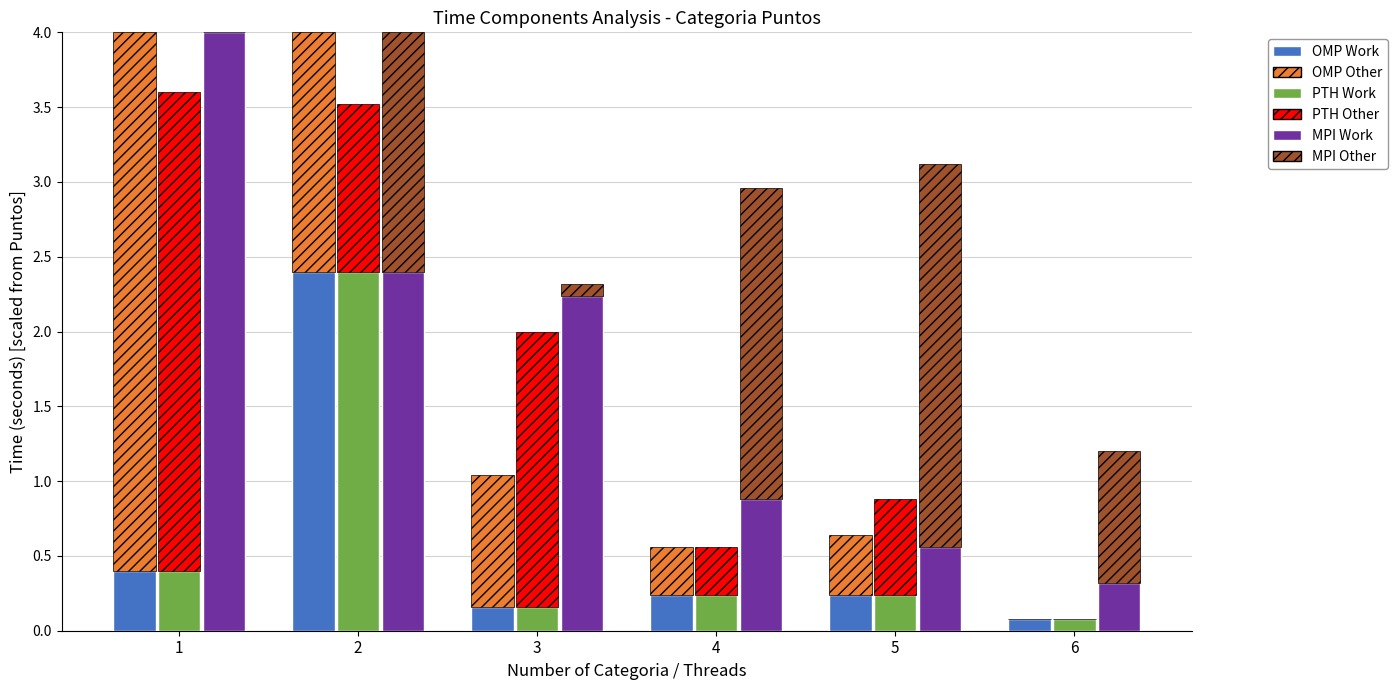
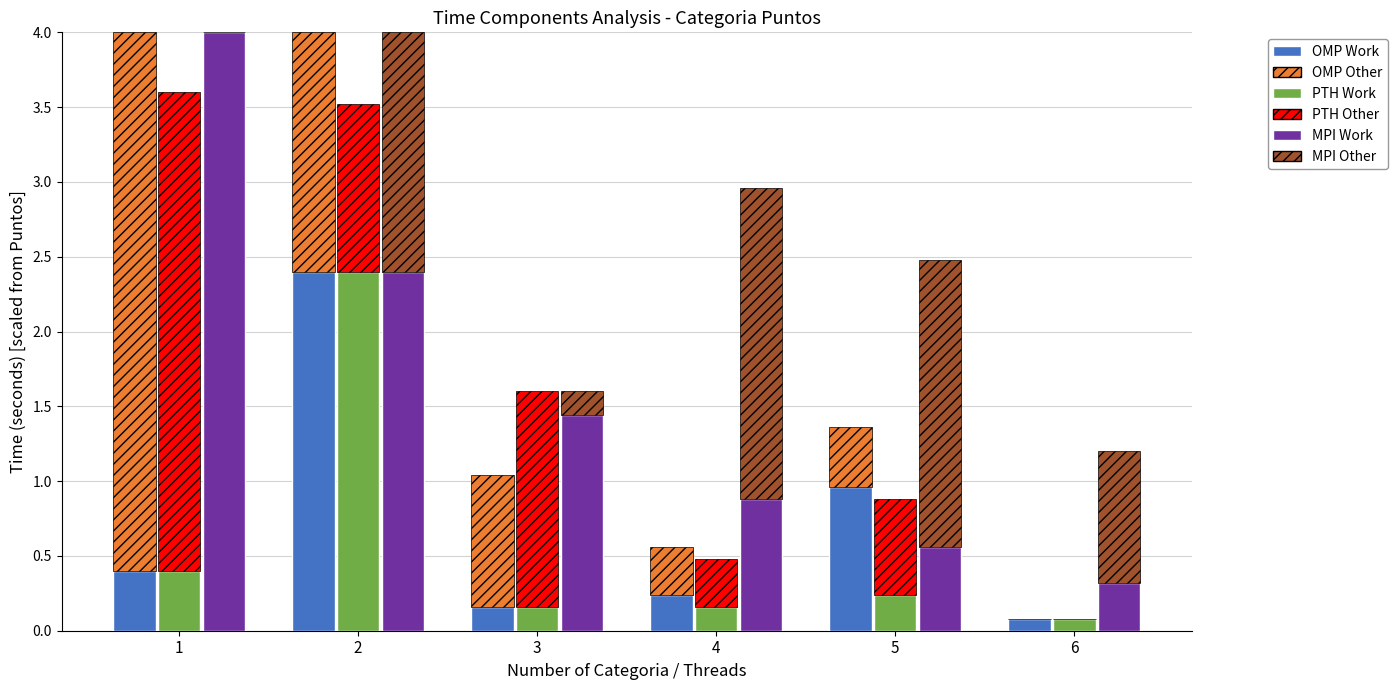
PTH Other, 3: 1.84 -> 1.44
MPI Work, 3: 2.24 -> 1.44
MPI Other, 3: 0.08 -> 0.16
PTH Work, 4: 0.24 -> 0.16
OMP Work, 5: 0.24 -> 0.96
MPI Other, 5: 2.56 -> 1.92
